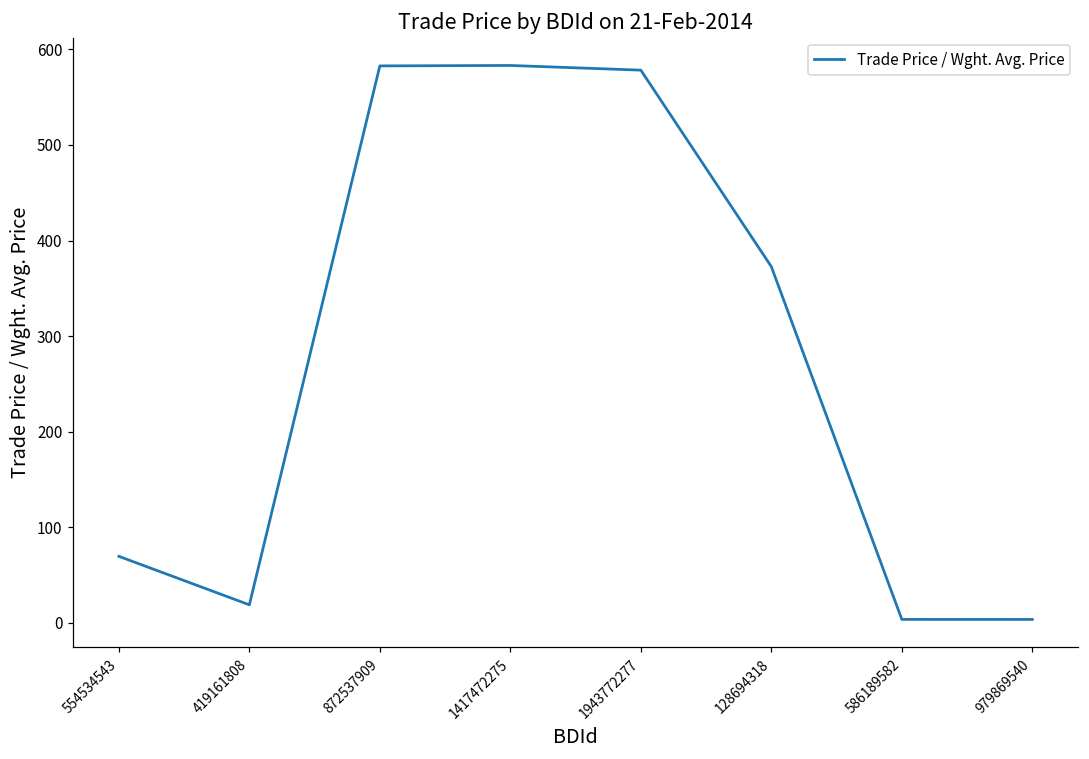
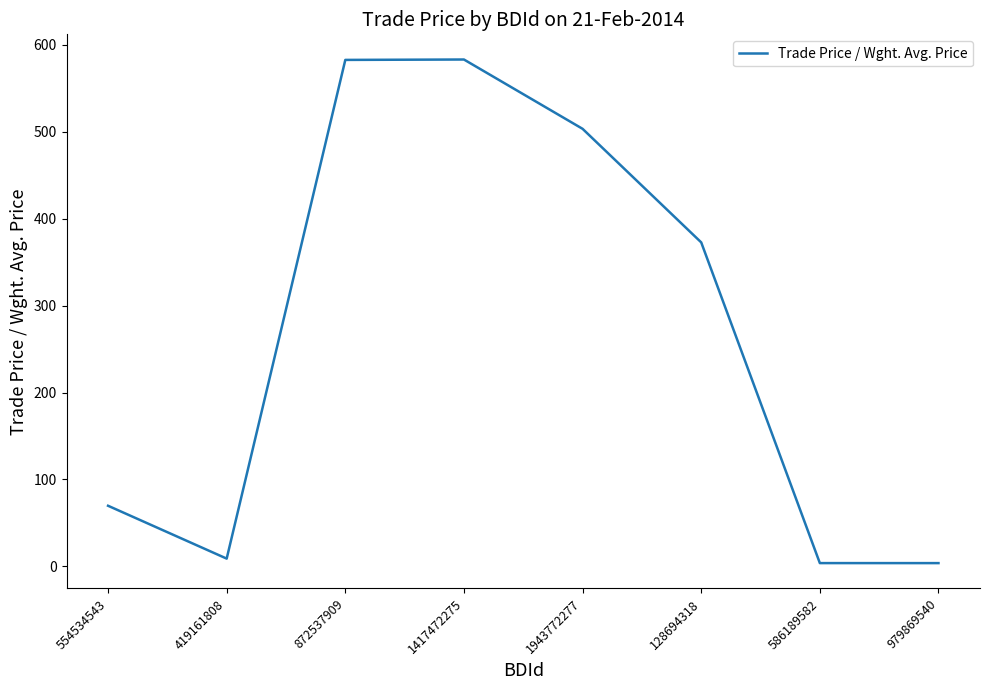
419161808: 20 -> 10
1943772277: 580 -> 500
